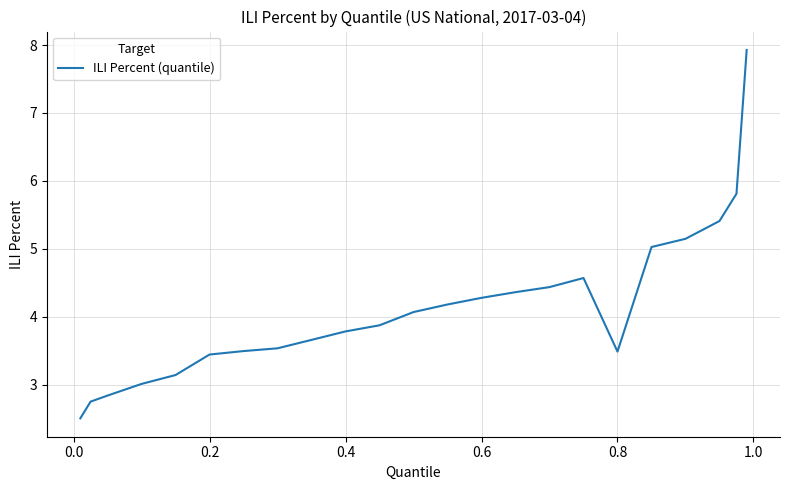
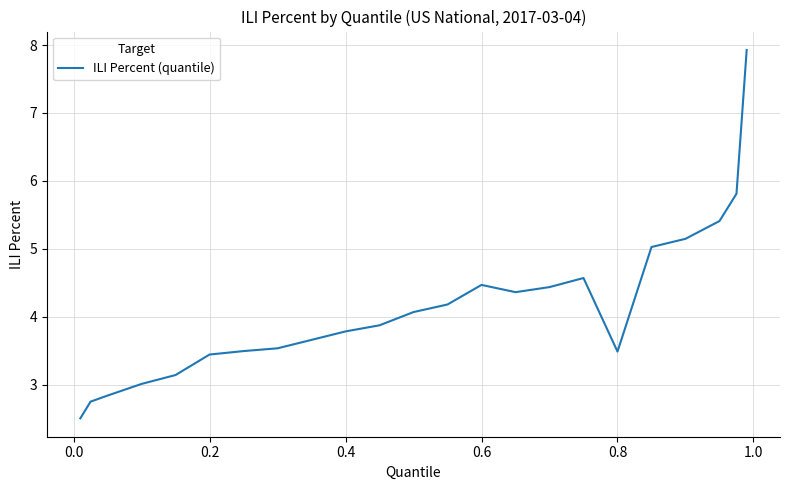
0.6: 4.3 -> 4.5
